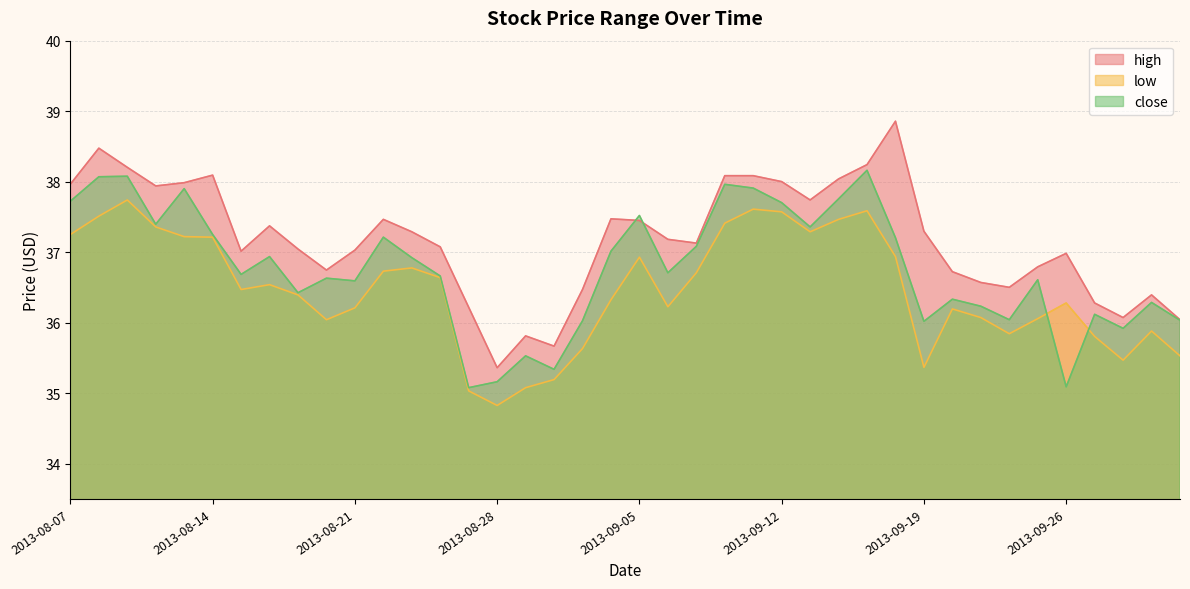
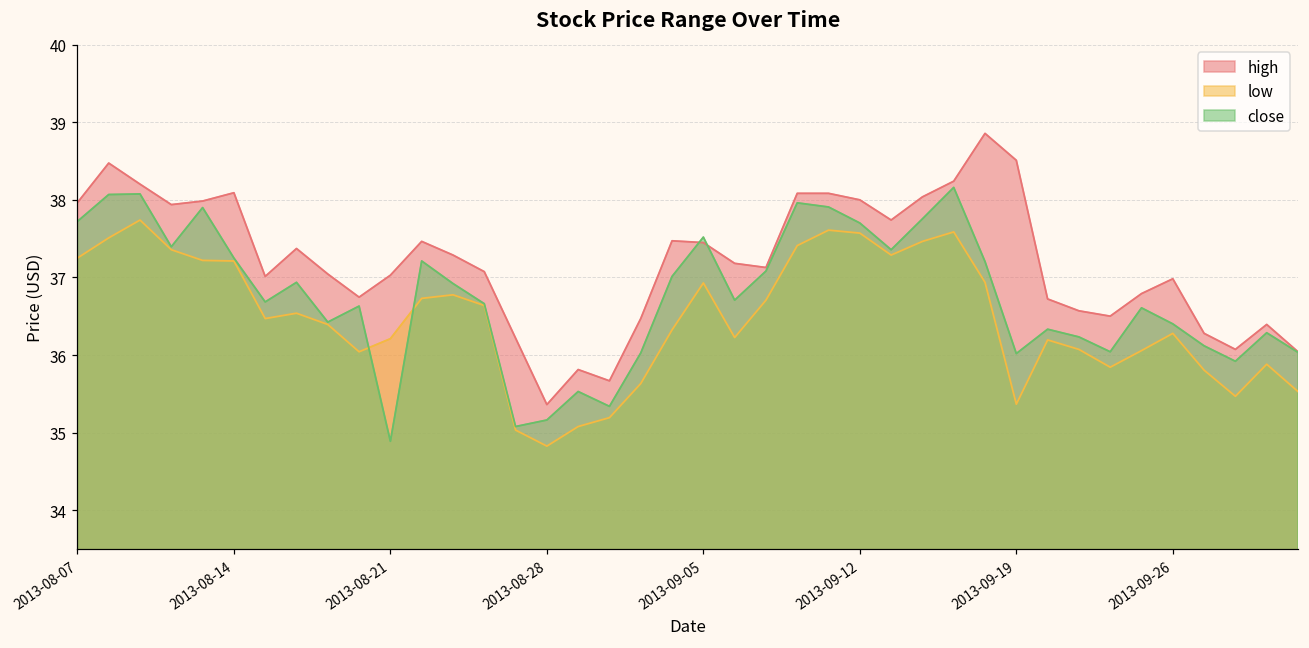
close, 2013-08-21: 36.6 -> 34.9
high, 2013-09-19: 37.3 -> 38.5
close, 2013-09-26: 35.1 -> 36.4
